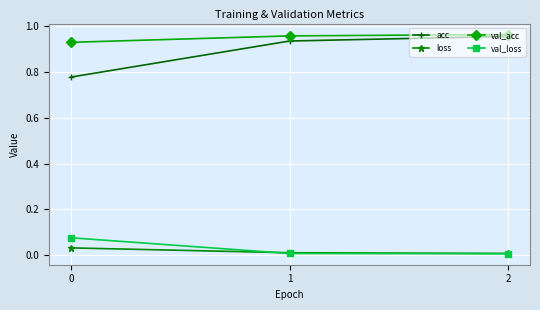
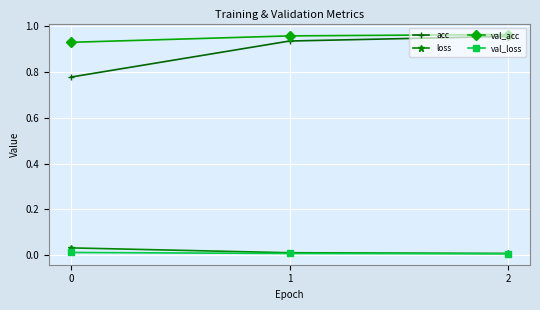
val_loss, 0: 0.08 -> 0.01
